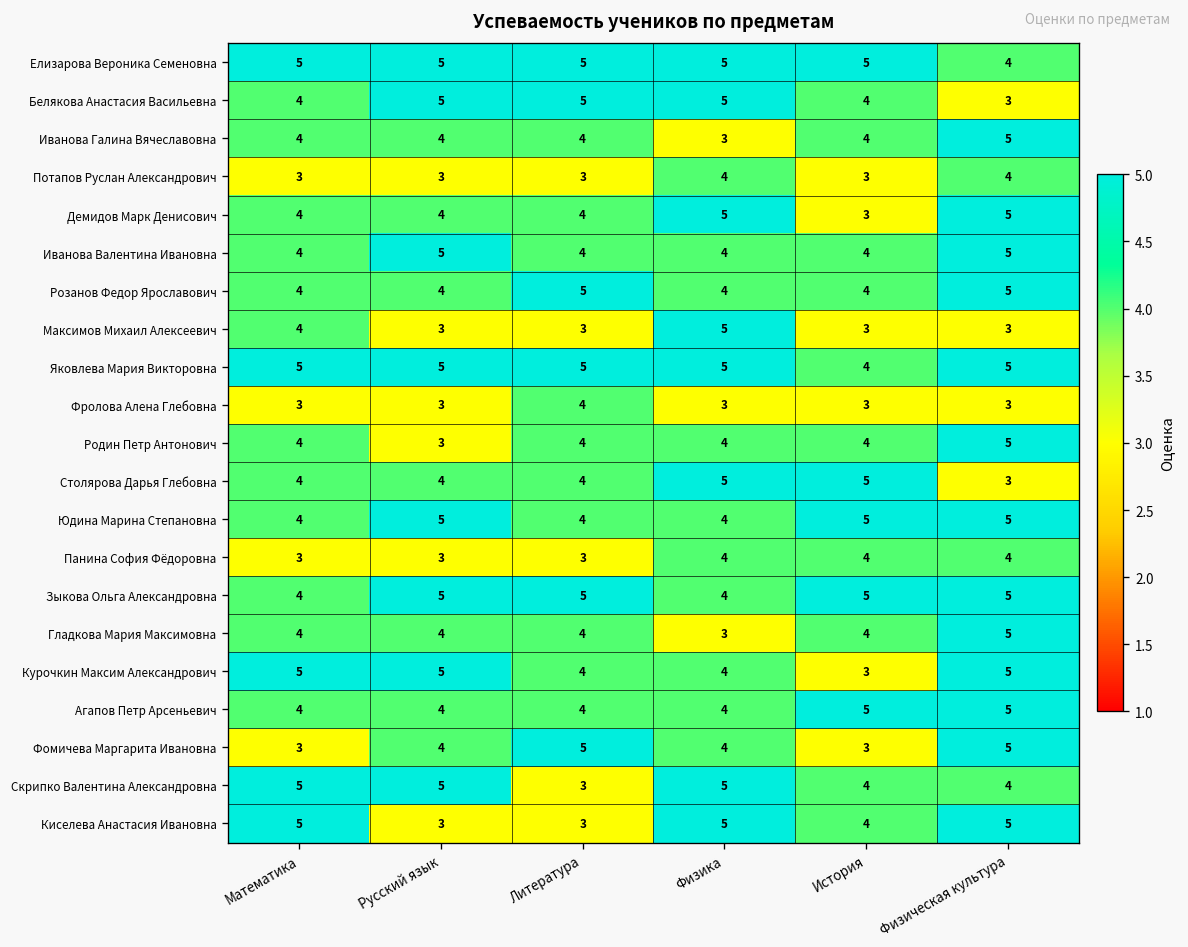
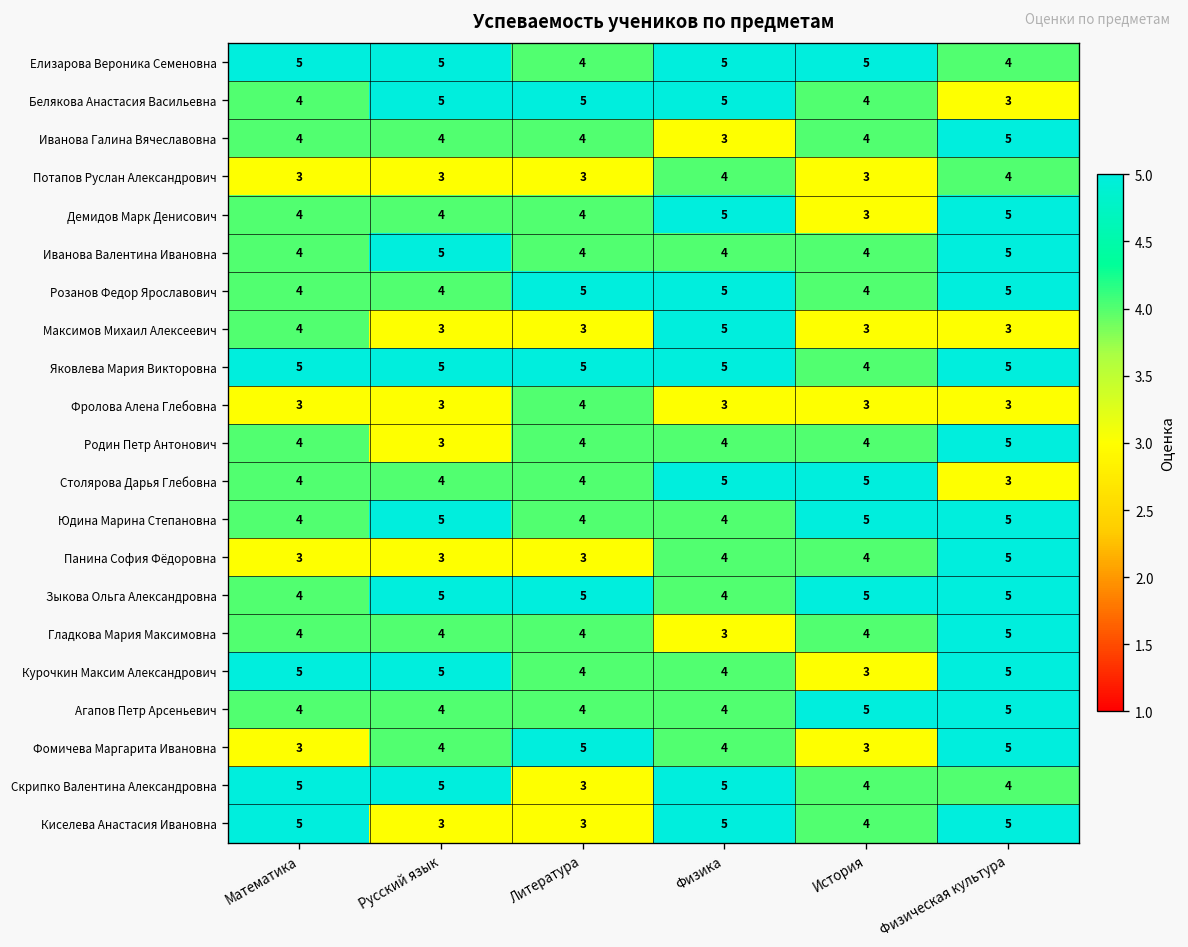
Елизарова Вероника Семеновна, Литература: 5 -> 4
Розанов Федор Ярославович, Физика: 4 -> 5
Панина София Фёдоровна, Физическая культура: 4 -> 5
